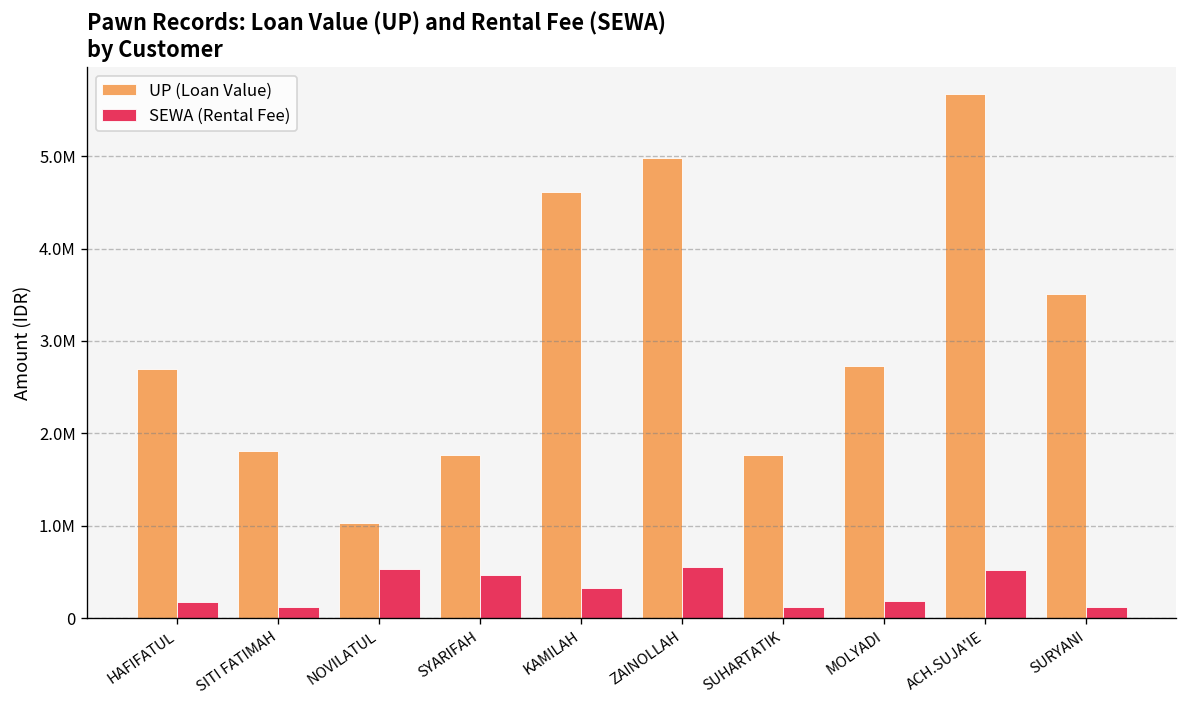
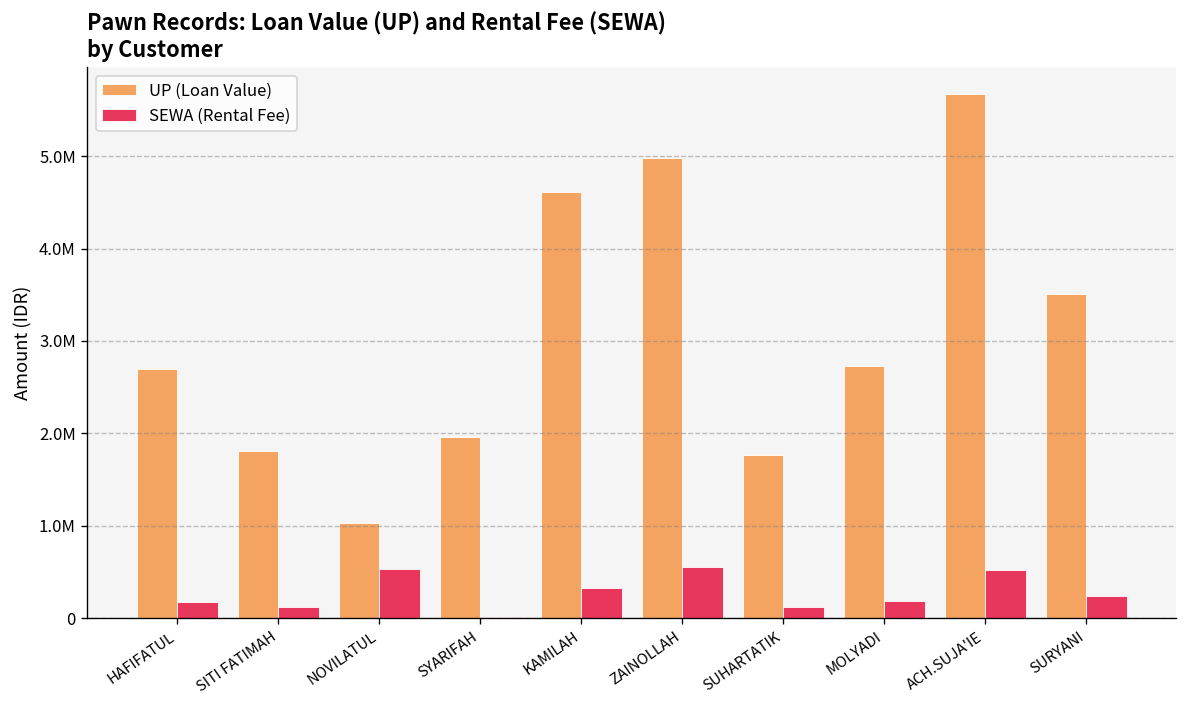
UP (Loan Value), SYARIFAH: 1800000 -> 2000000
SEWA (Rental Fee), SYARIFAH: 500000 -> 0
SEWA (Rental Fee), SURYANI: 100000 -> 200000
